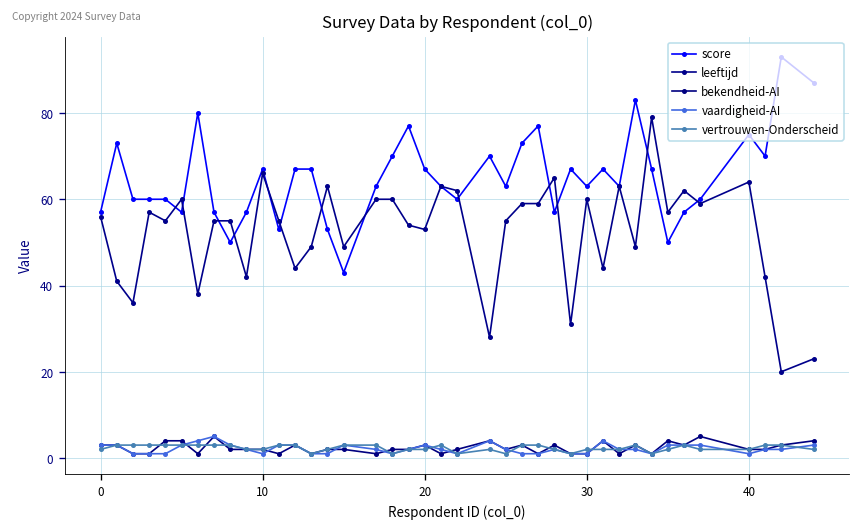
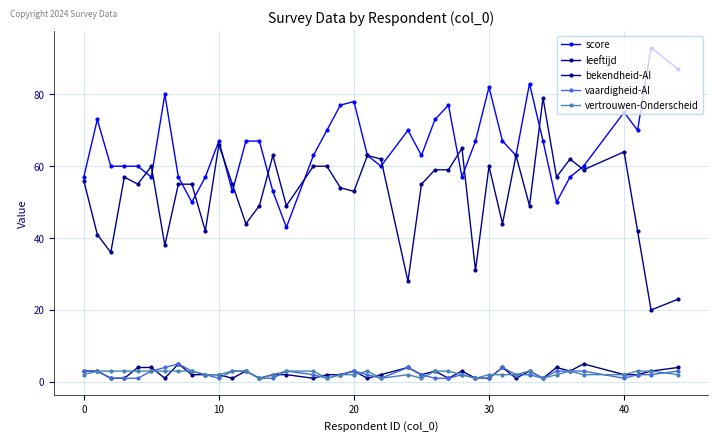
score, 20: 67 -> 78
score, 30: 63 -> 82
